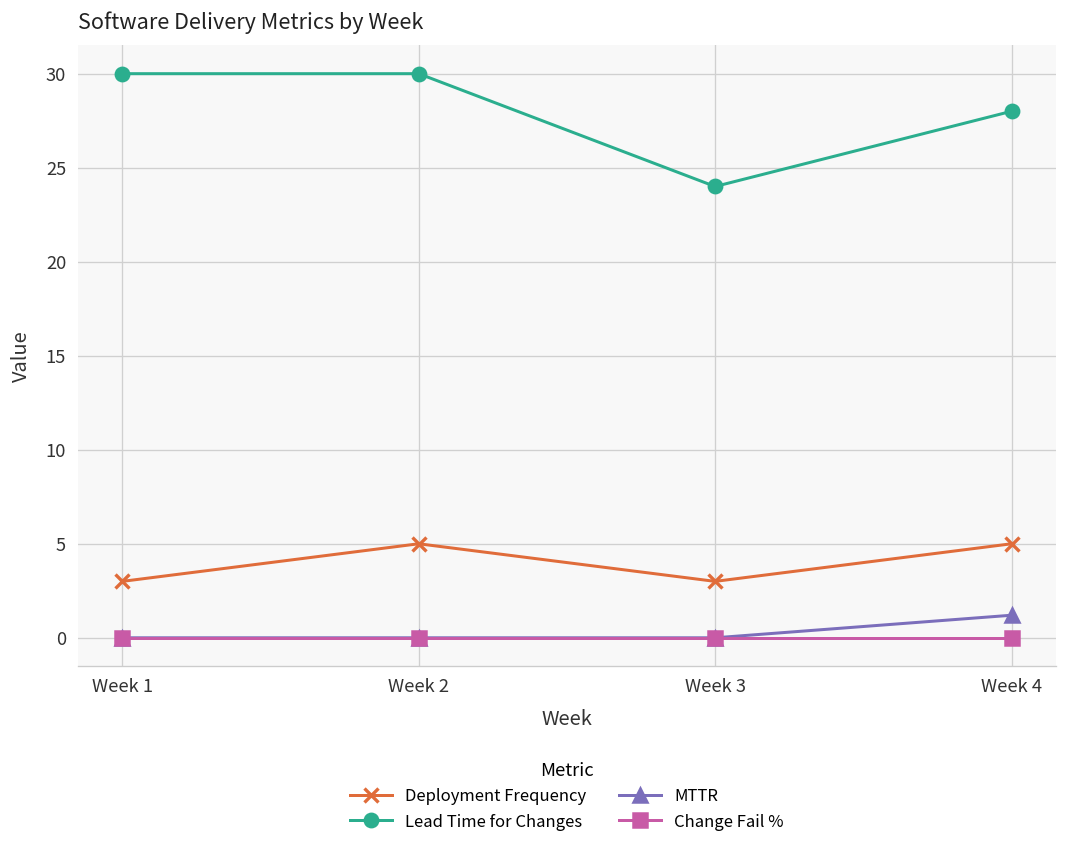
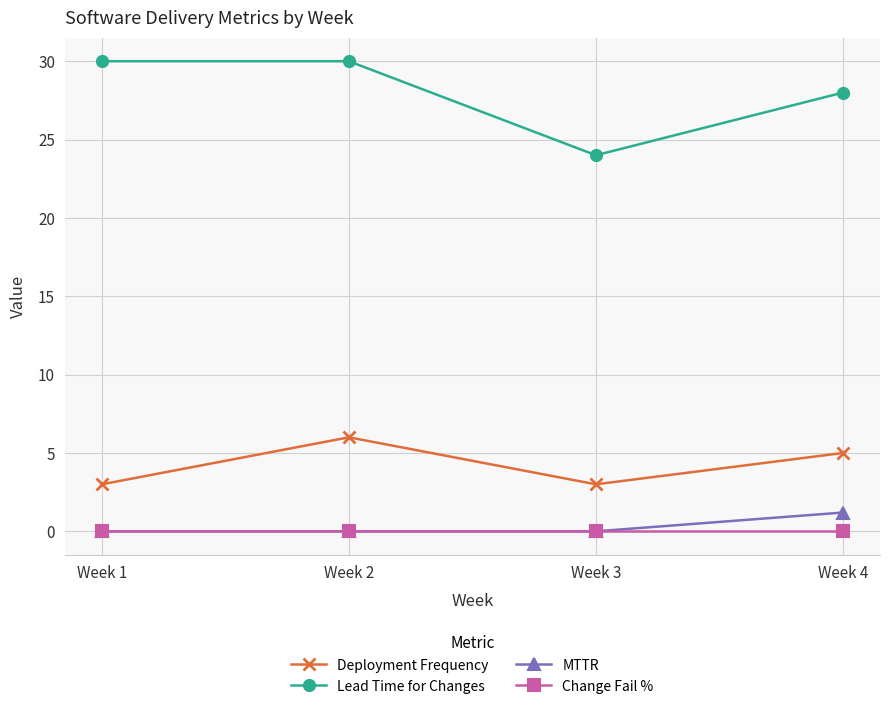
Deployment Frequency, Week 2: 5 -> 6
